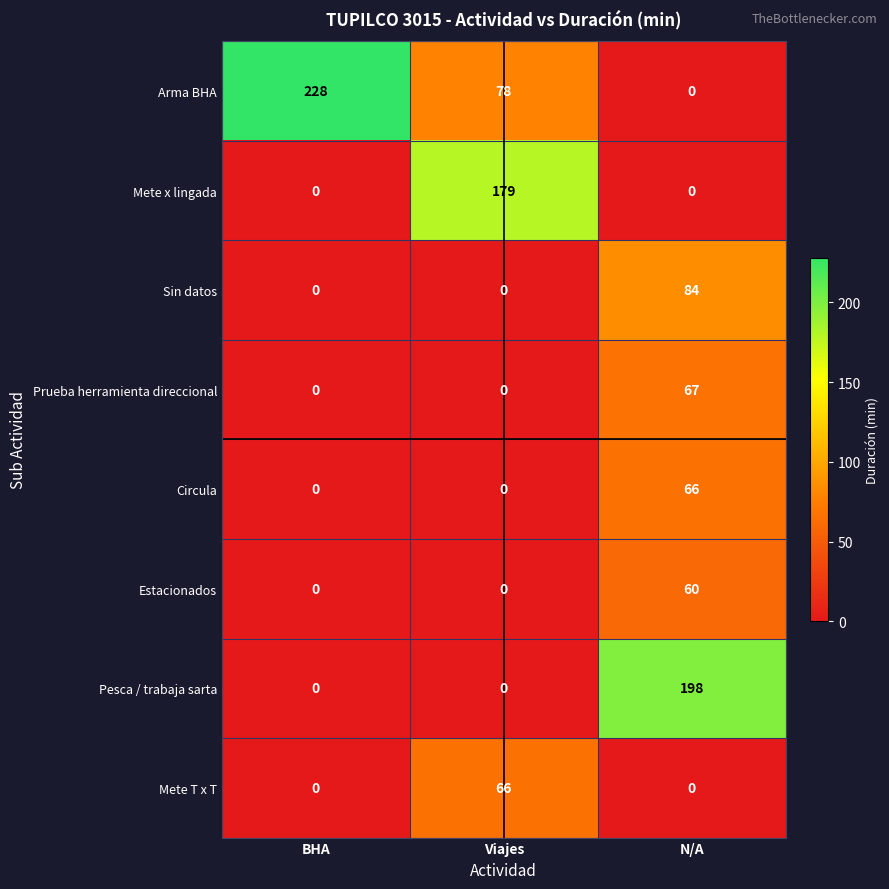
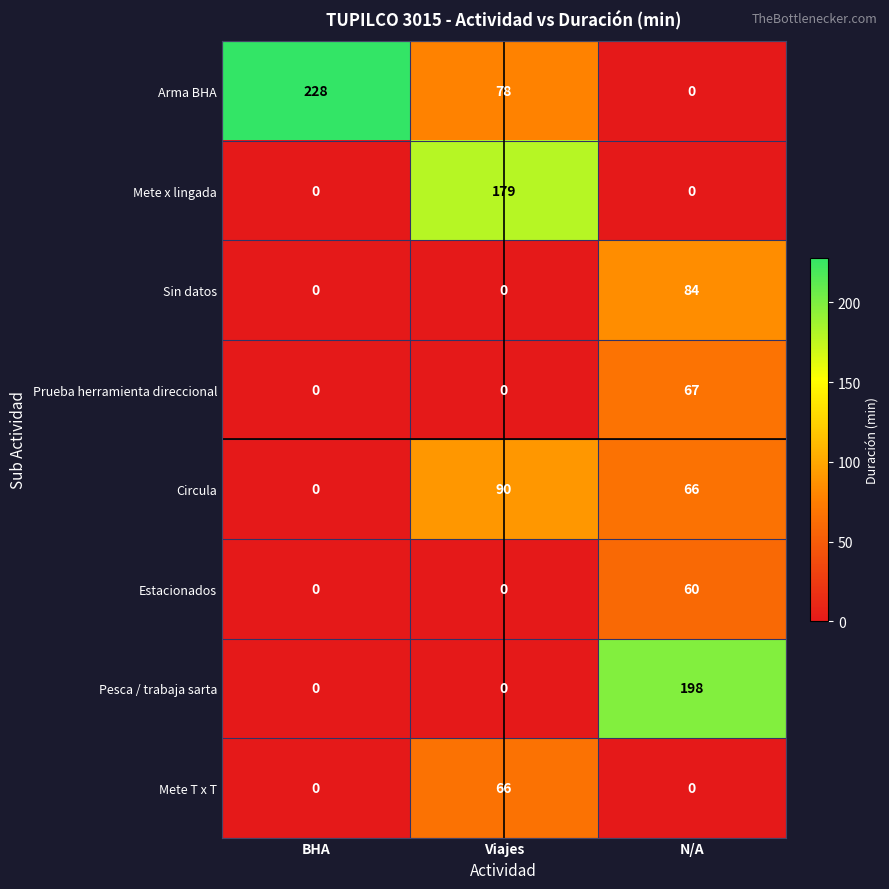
Circula, Viajes: 0 -> 90
